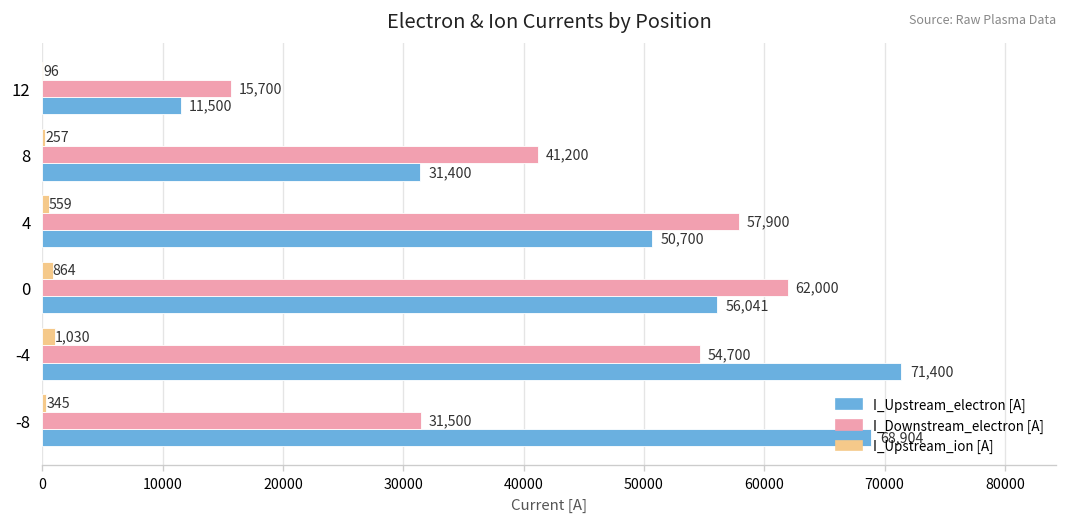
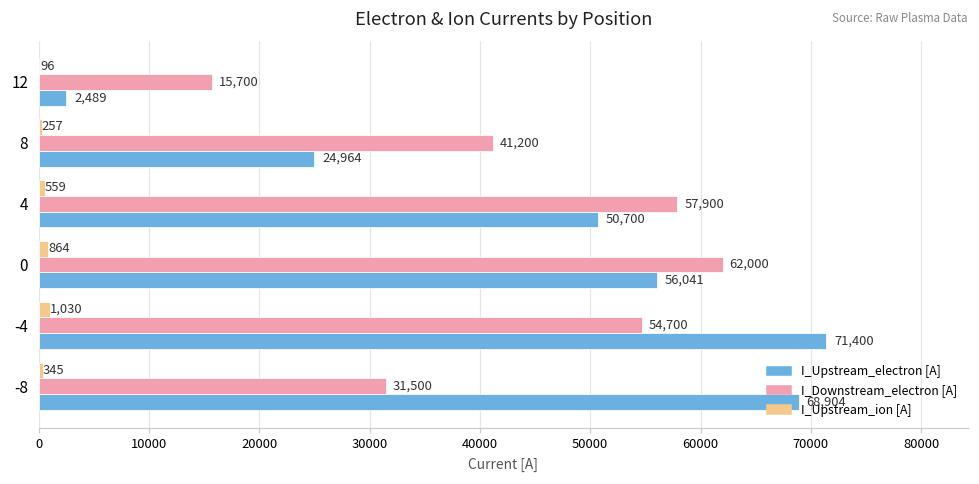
I_Upstream_electron [A], 12: 11,500 -> 2,489
I_Upstream_electron [A], 8: 31,400 -> 24,964
